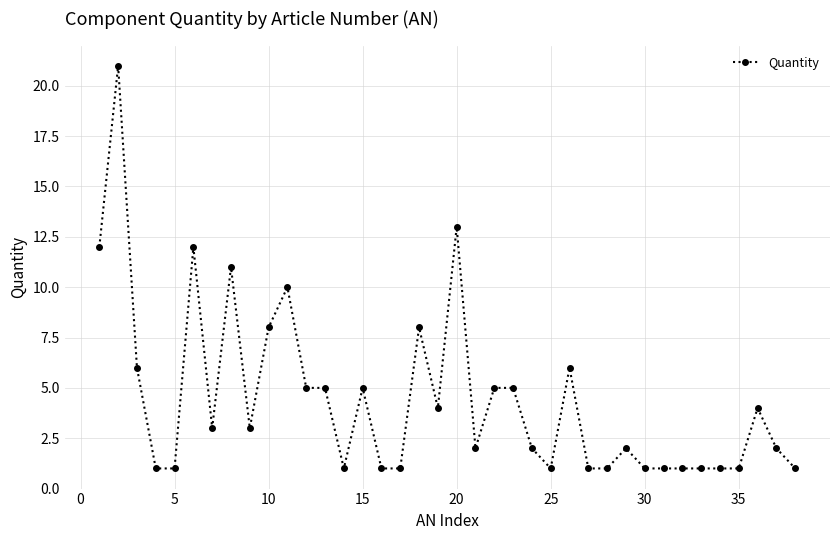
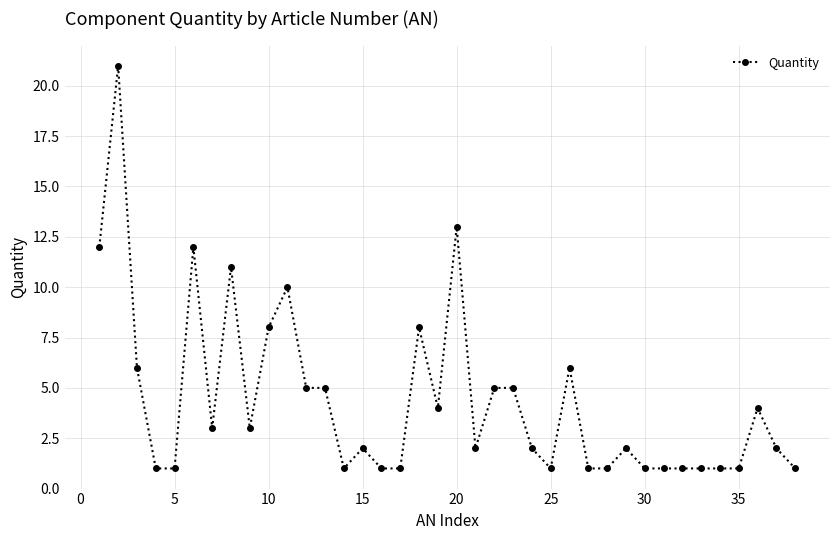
15: 5 -> 2
